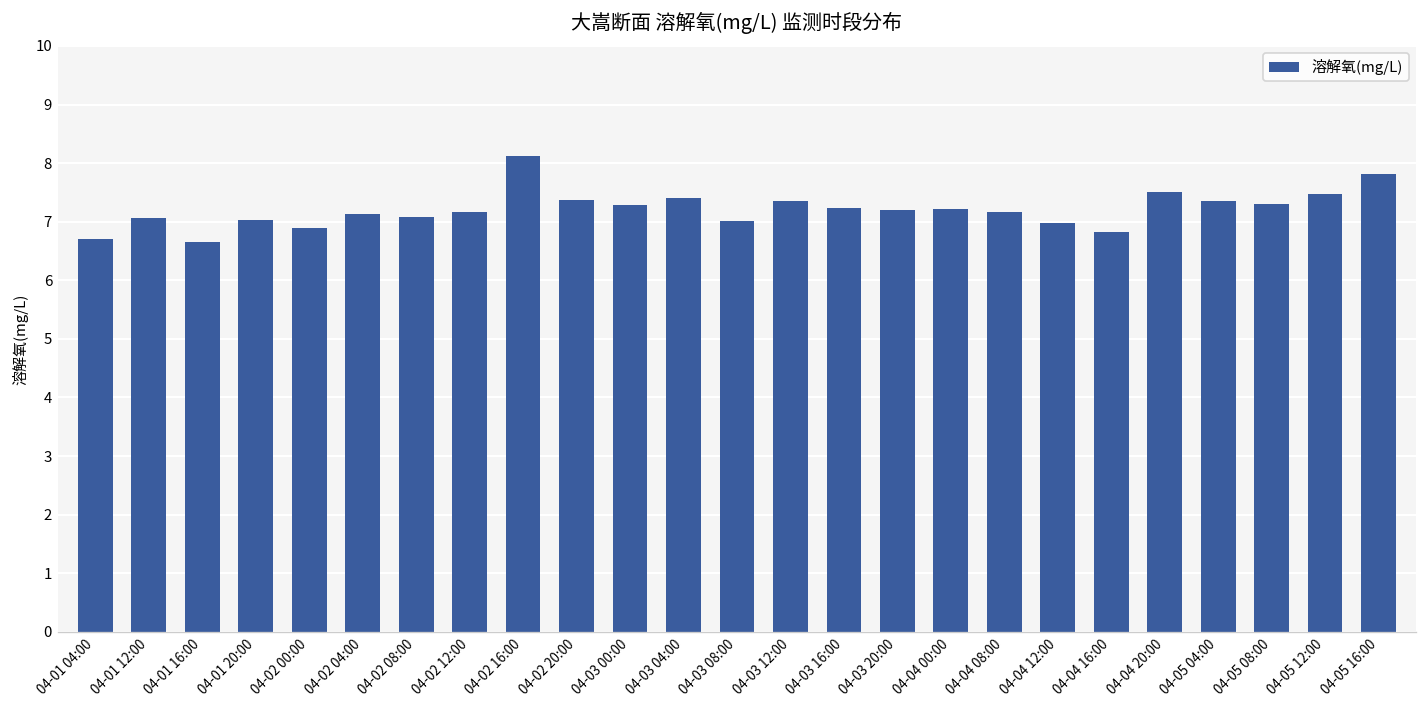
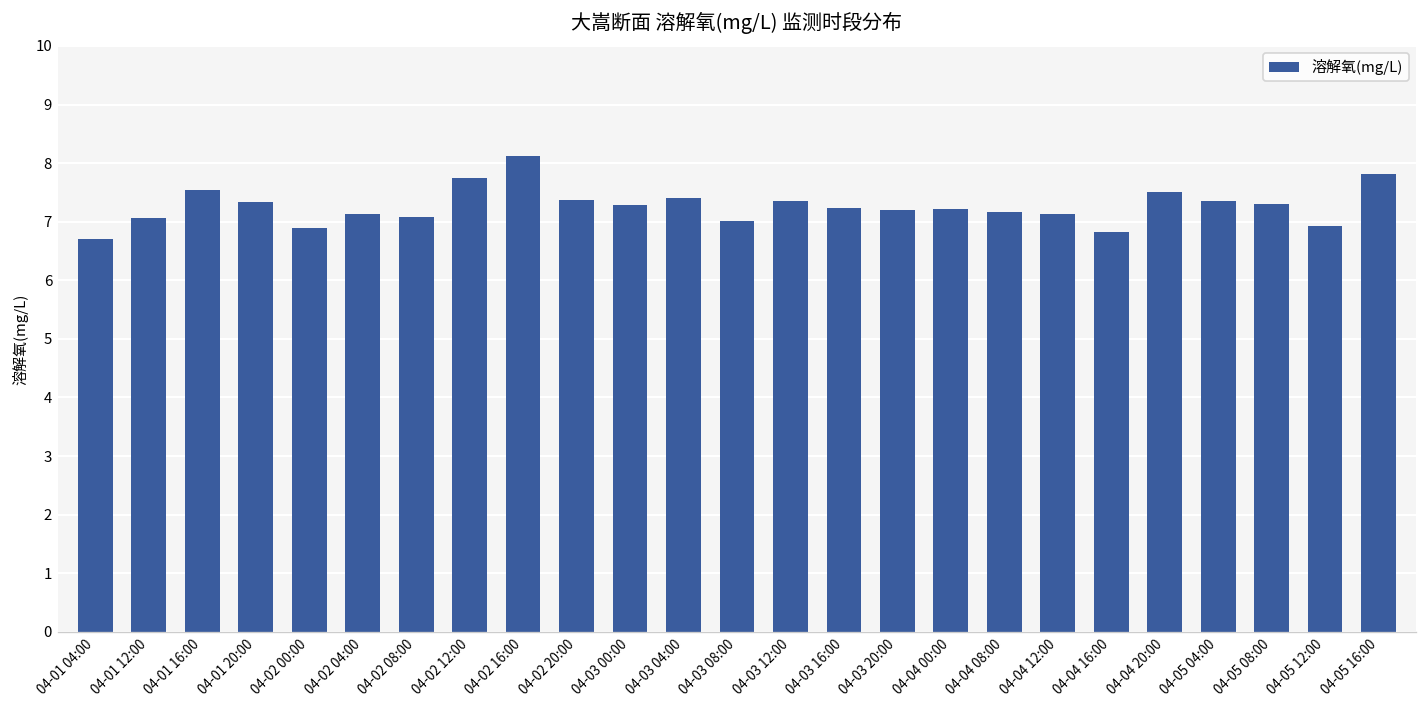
04-01 16:00: 6.7 -> 7.5
04-01 20:00: 7.0 -> 7.3
04-02 12:00: 7.2 -> 7.8
04-04 12:00: 7.0 -> 7.1
04-05 12:00: 7.5 -> 6.9
